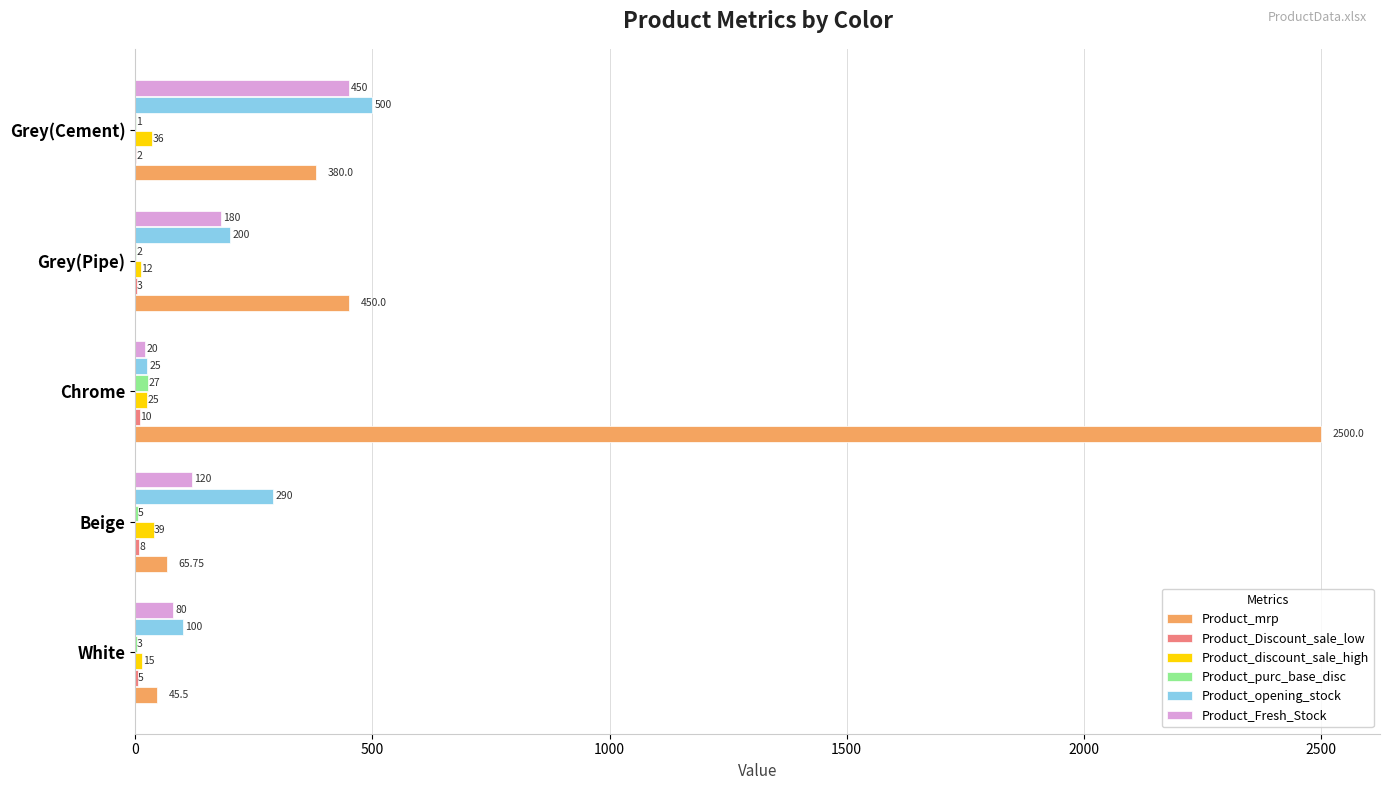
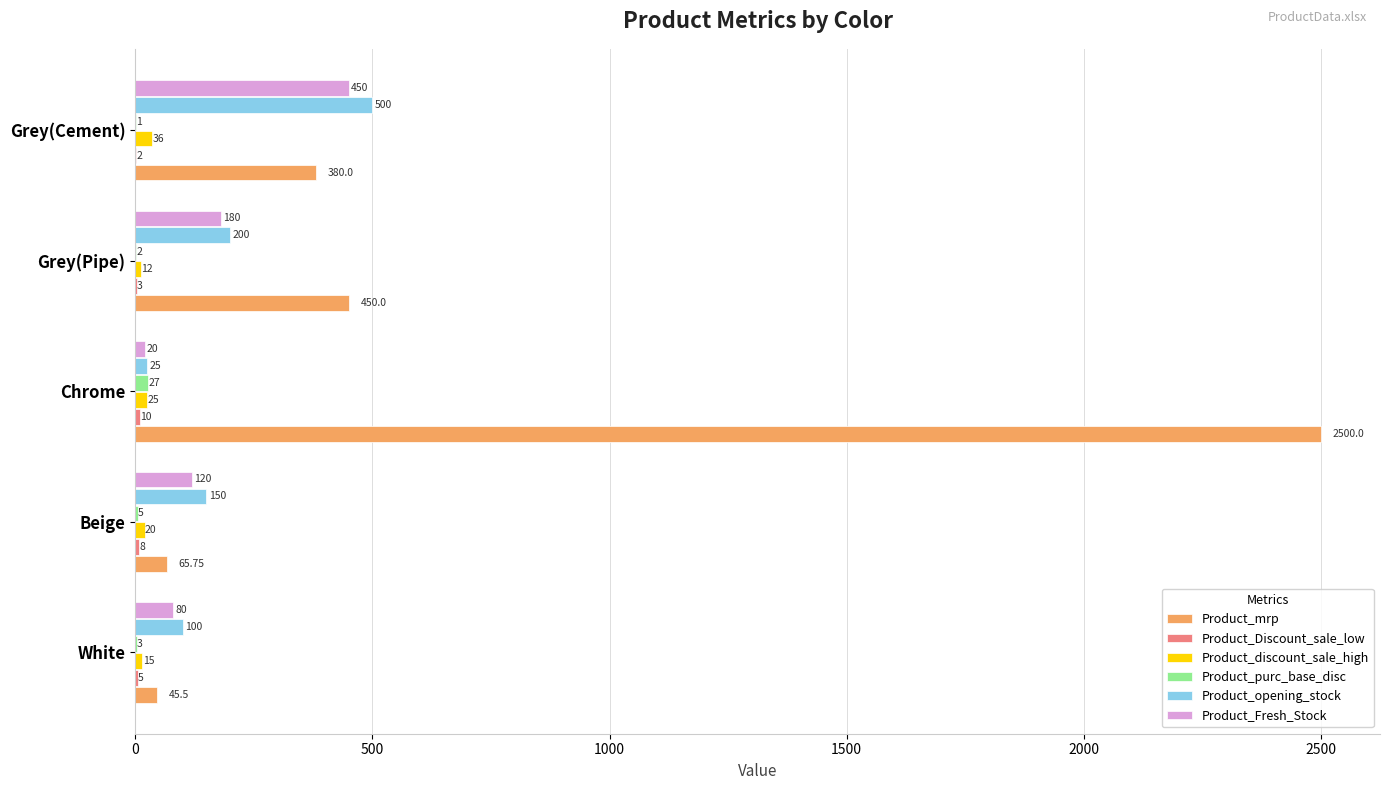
Product_opening_stock, Beige: 290 -> 150
Product_discount_sale_high, Beige: 39 -> 20
